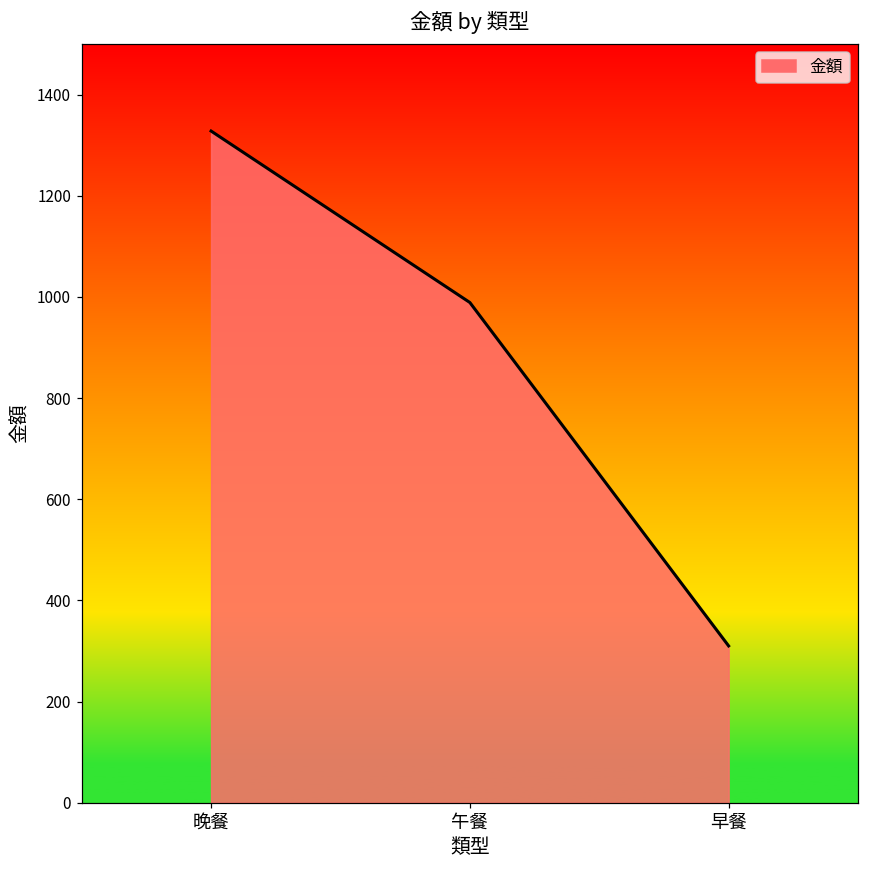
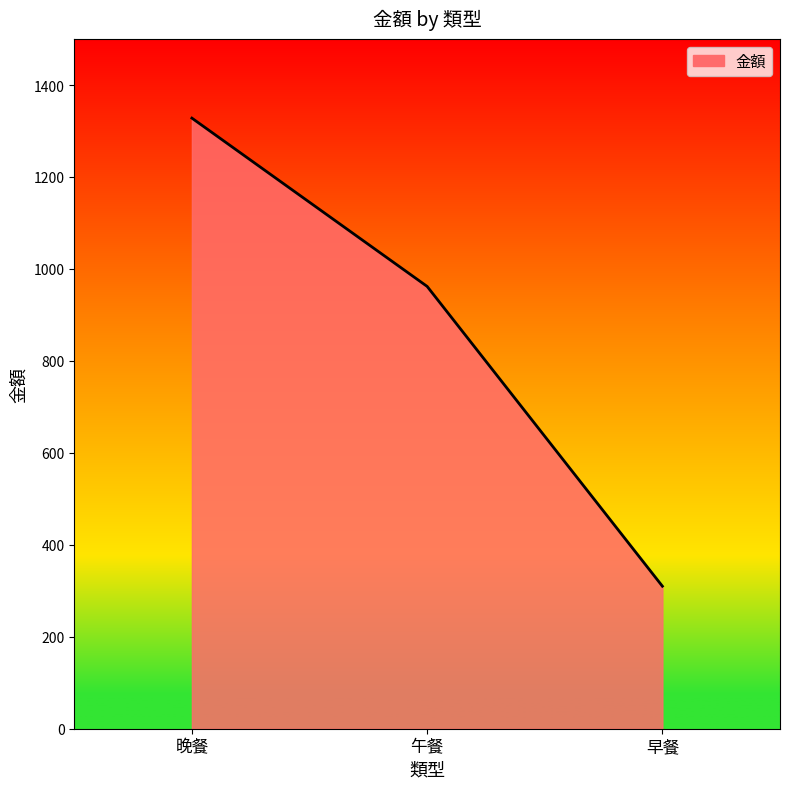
午餐: 990 -> 960
